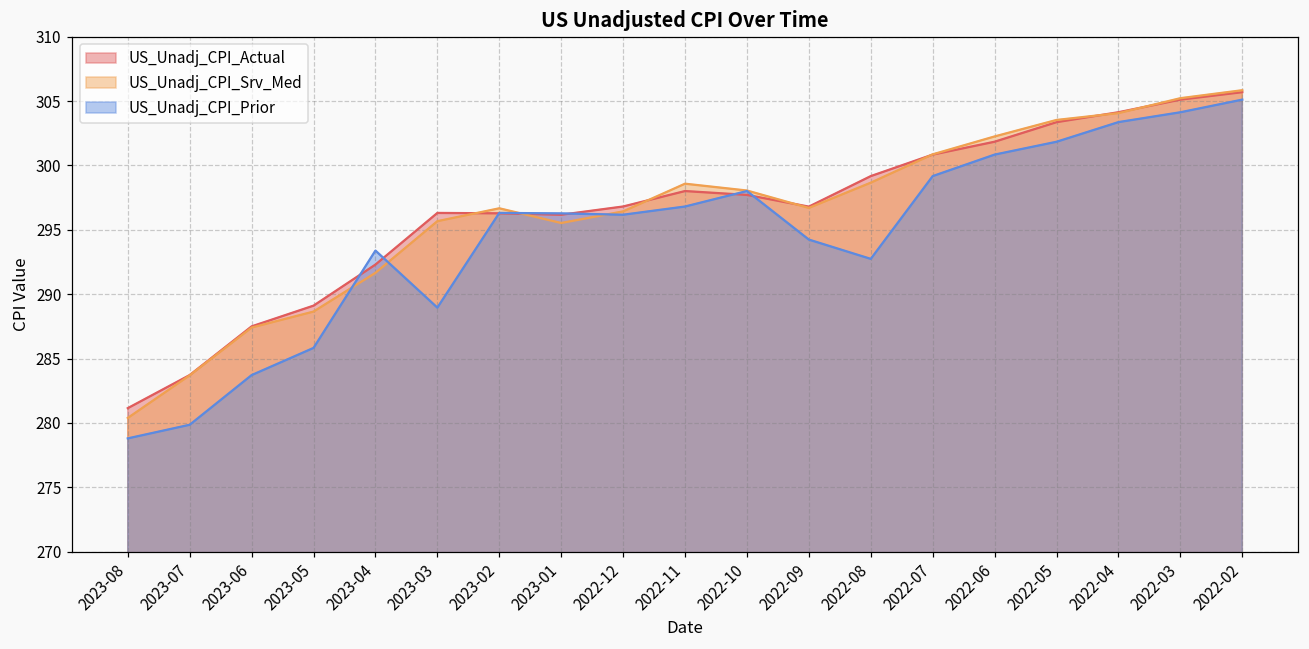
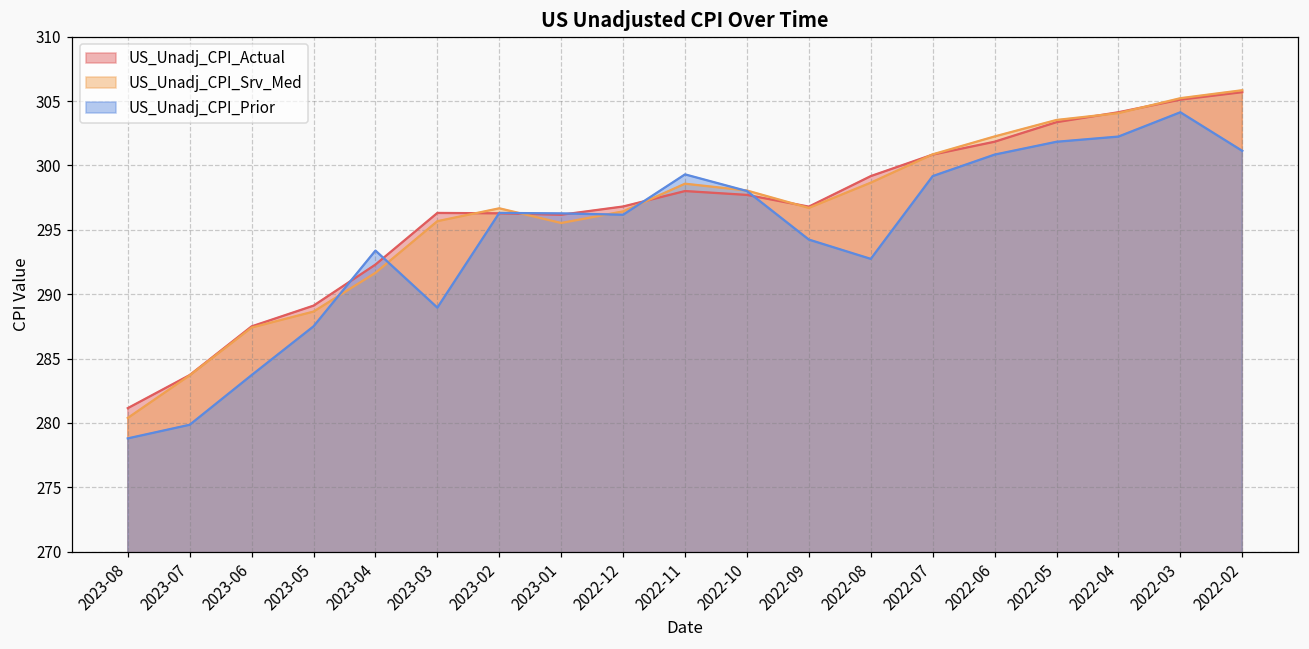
US_Unadj_CPI_Prior, 2023-05: 285.8 -> 287.5
US_Unadj_CPI_Prior, 2022-11: 296.8 -> 299.3
US_Unadj_CPI_Prior, 2022-04: 303.4 -> 302.2
US_Unadj_CPI_Prior, 2022-02: 305.1 -> 301.1
